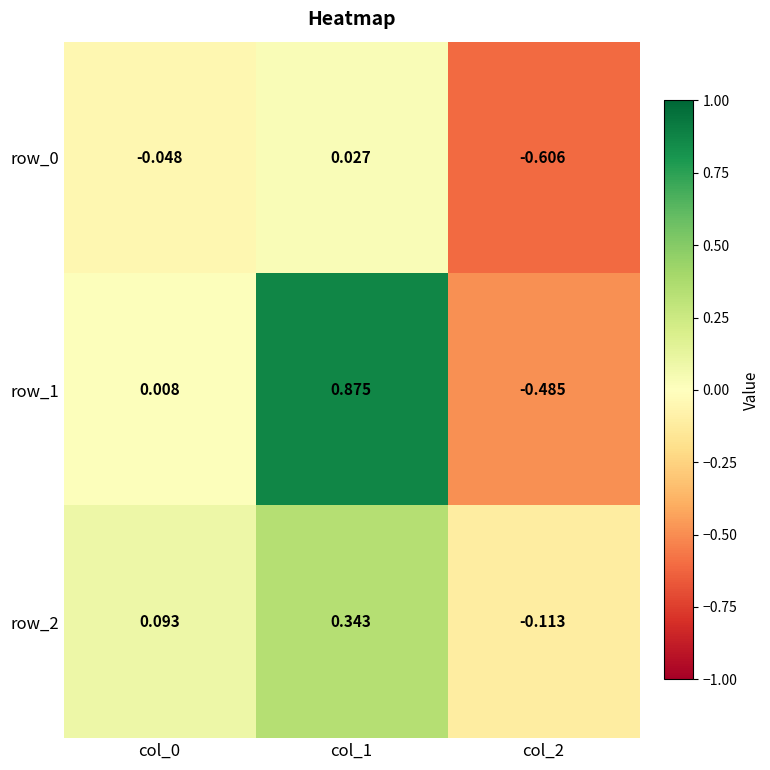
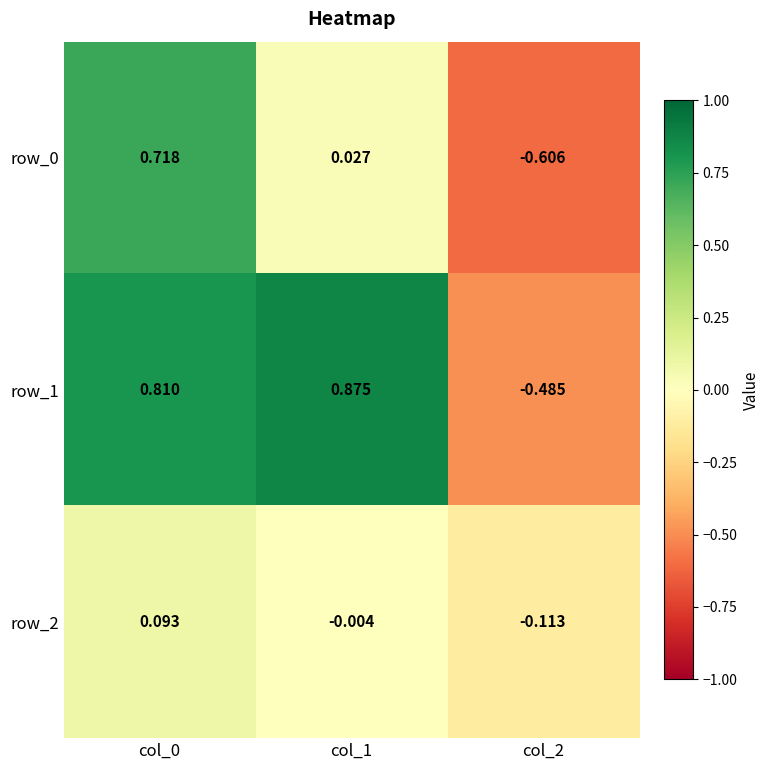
row_0, col_0: -0.048 -> 0.718
row_1, col_0: 0.008 -> 0.810
row_2, col_1: 0.343 -> -0.004
